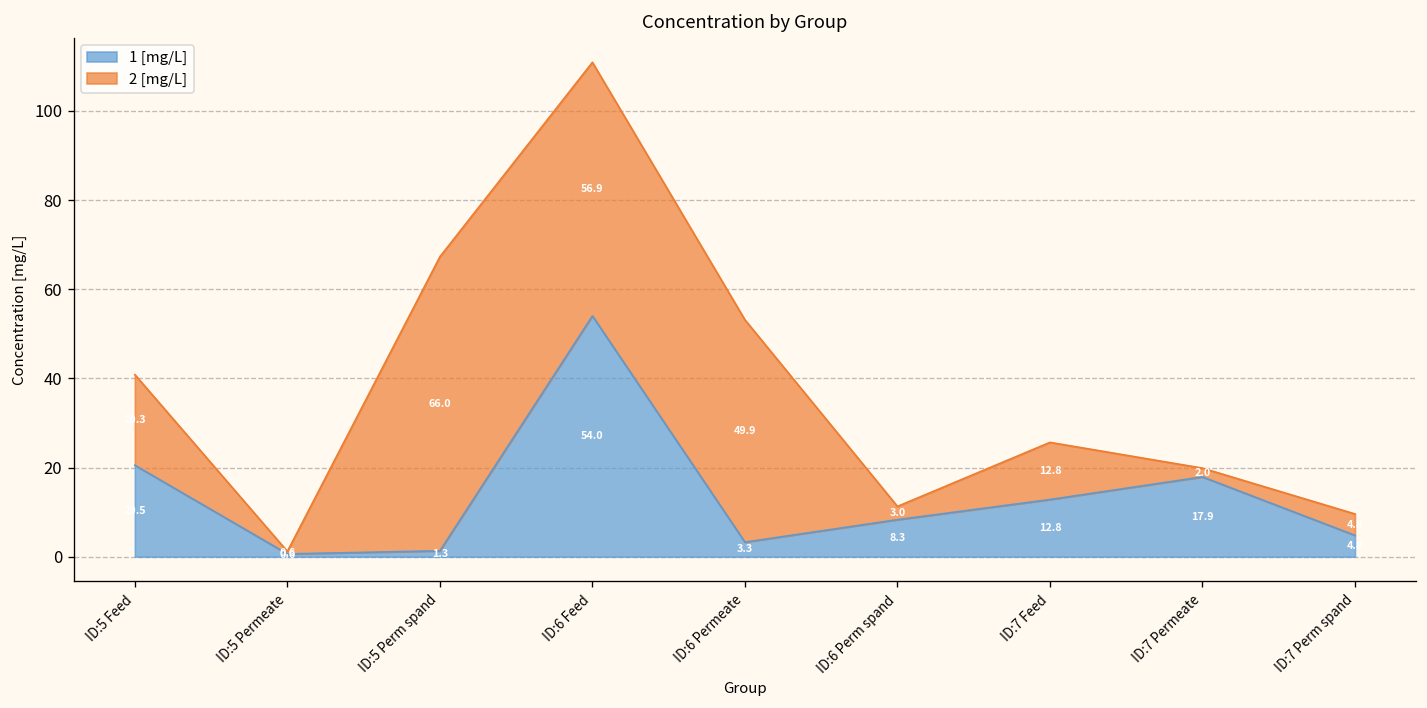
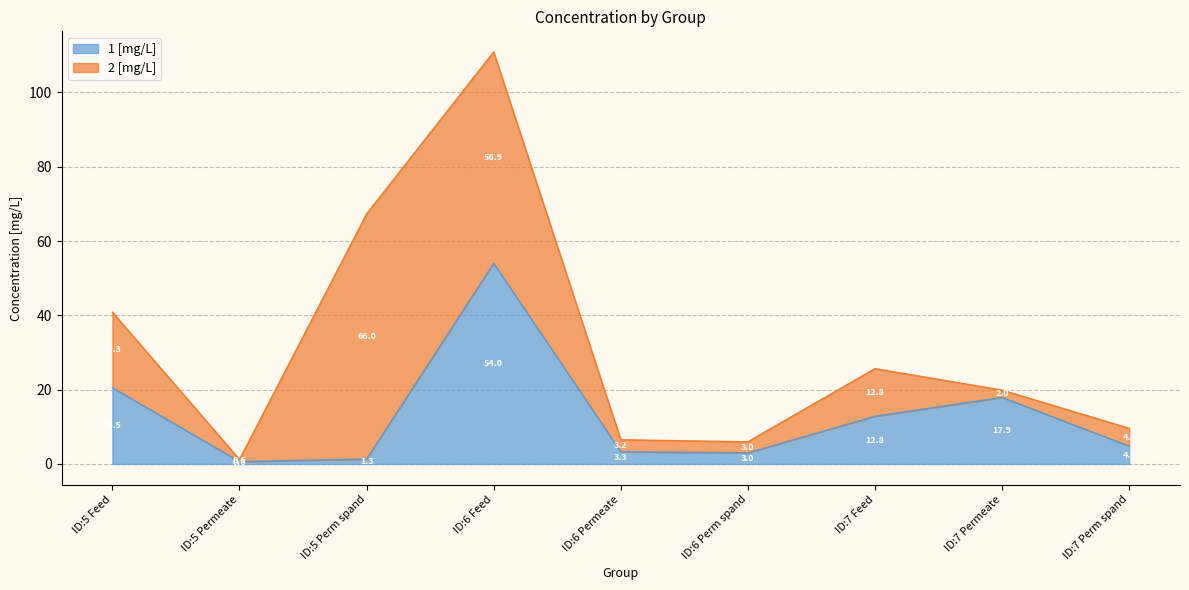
2 [mg/L], ID:6 Permeate: 49.9 -> 3.2
1 [mg/L], ID:6 Perm spand: 8.3 -> 3.0
